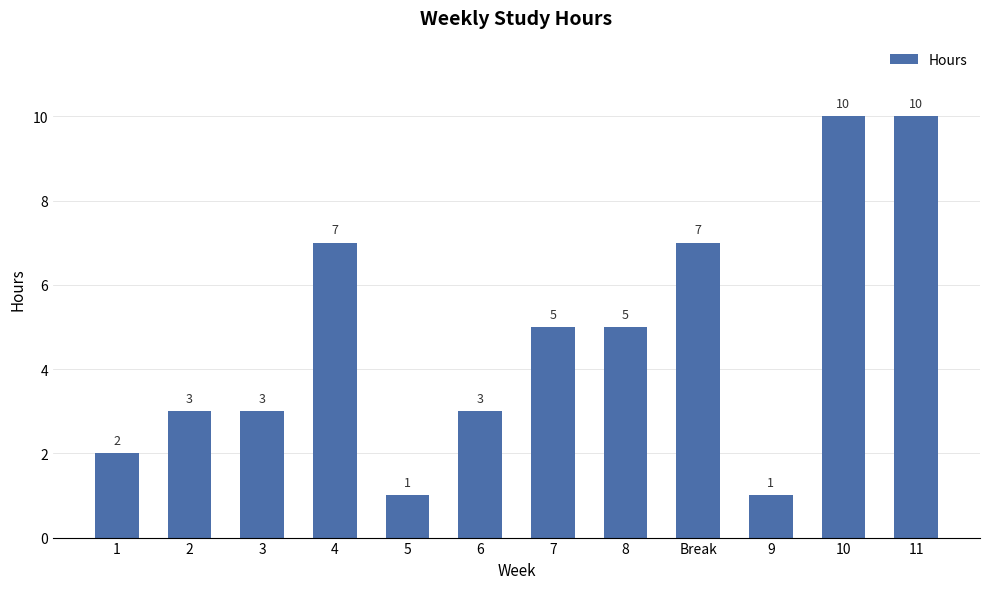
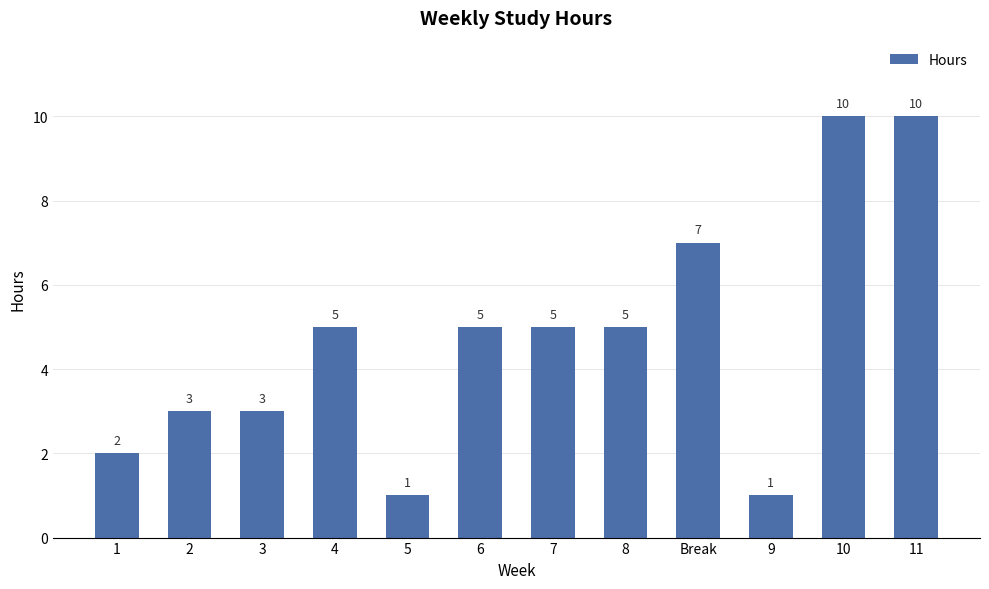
4: 7 -> 5
6: 3 -> 5
